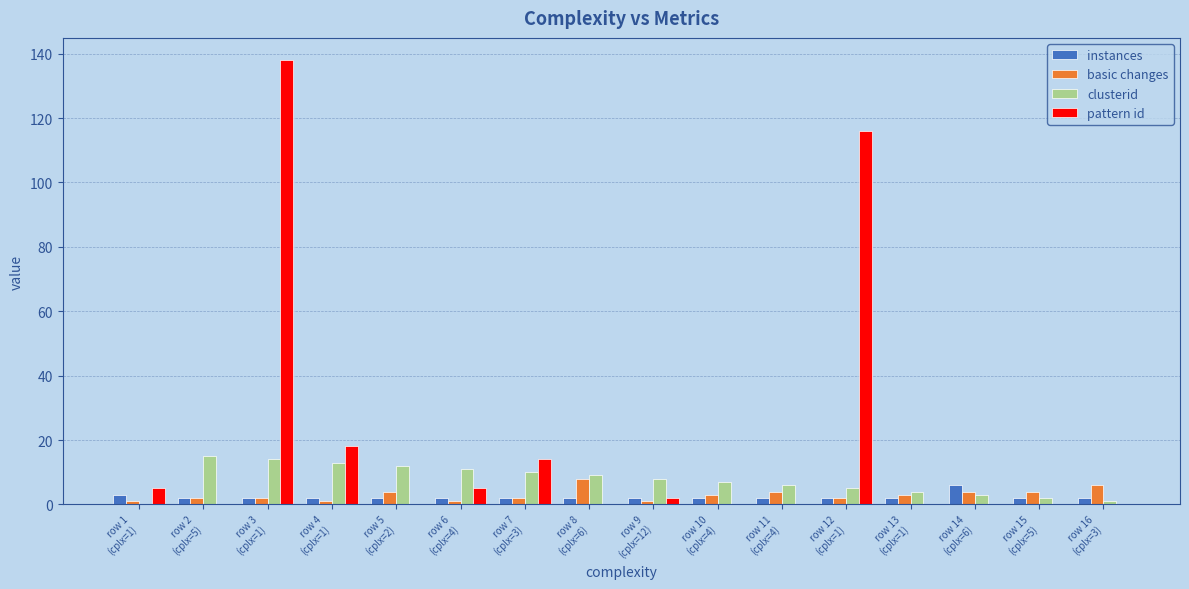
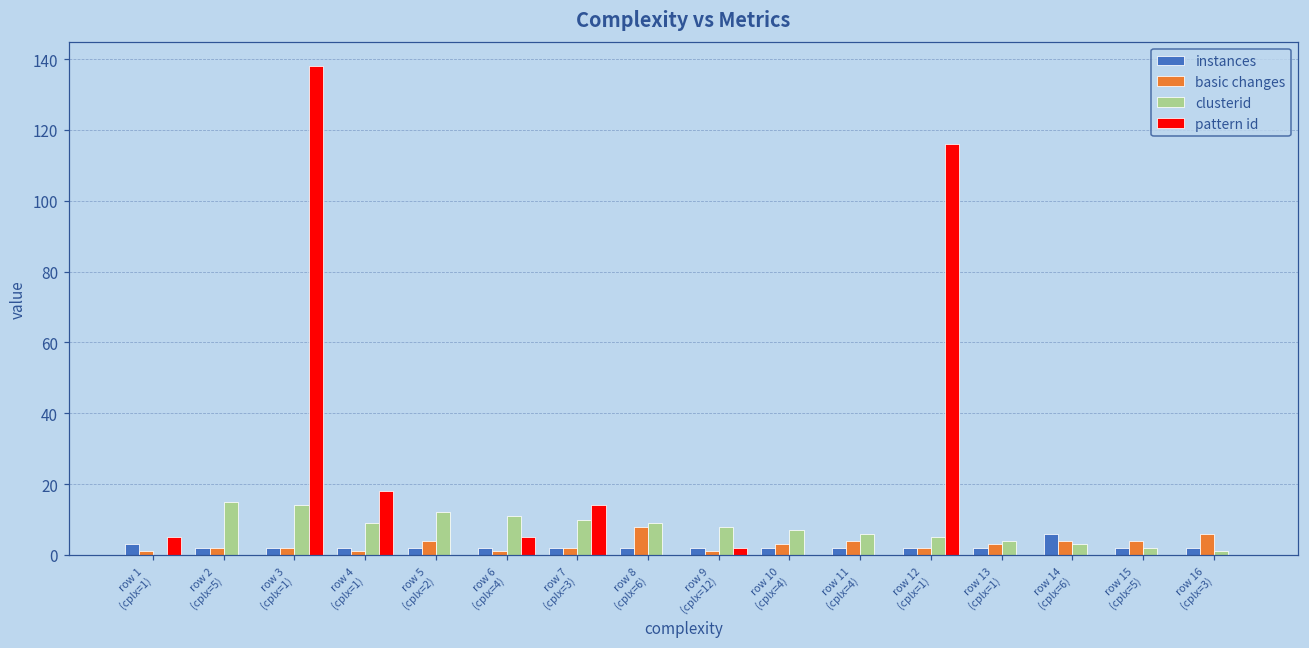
clusterid, row 4 (cplx=1): 13 -> 9
